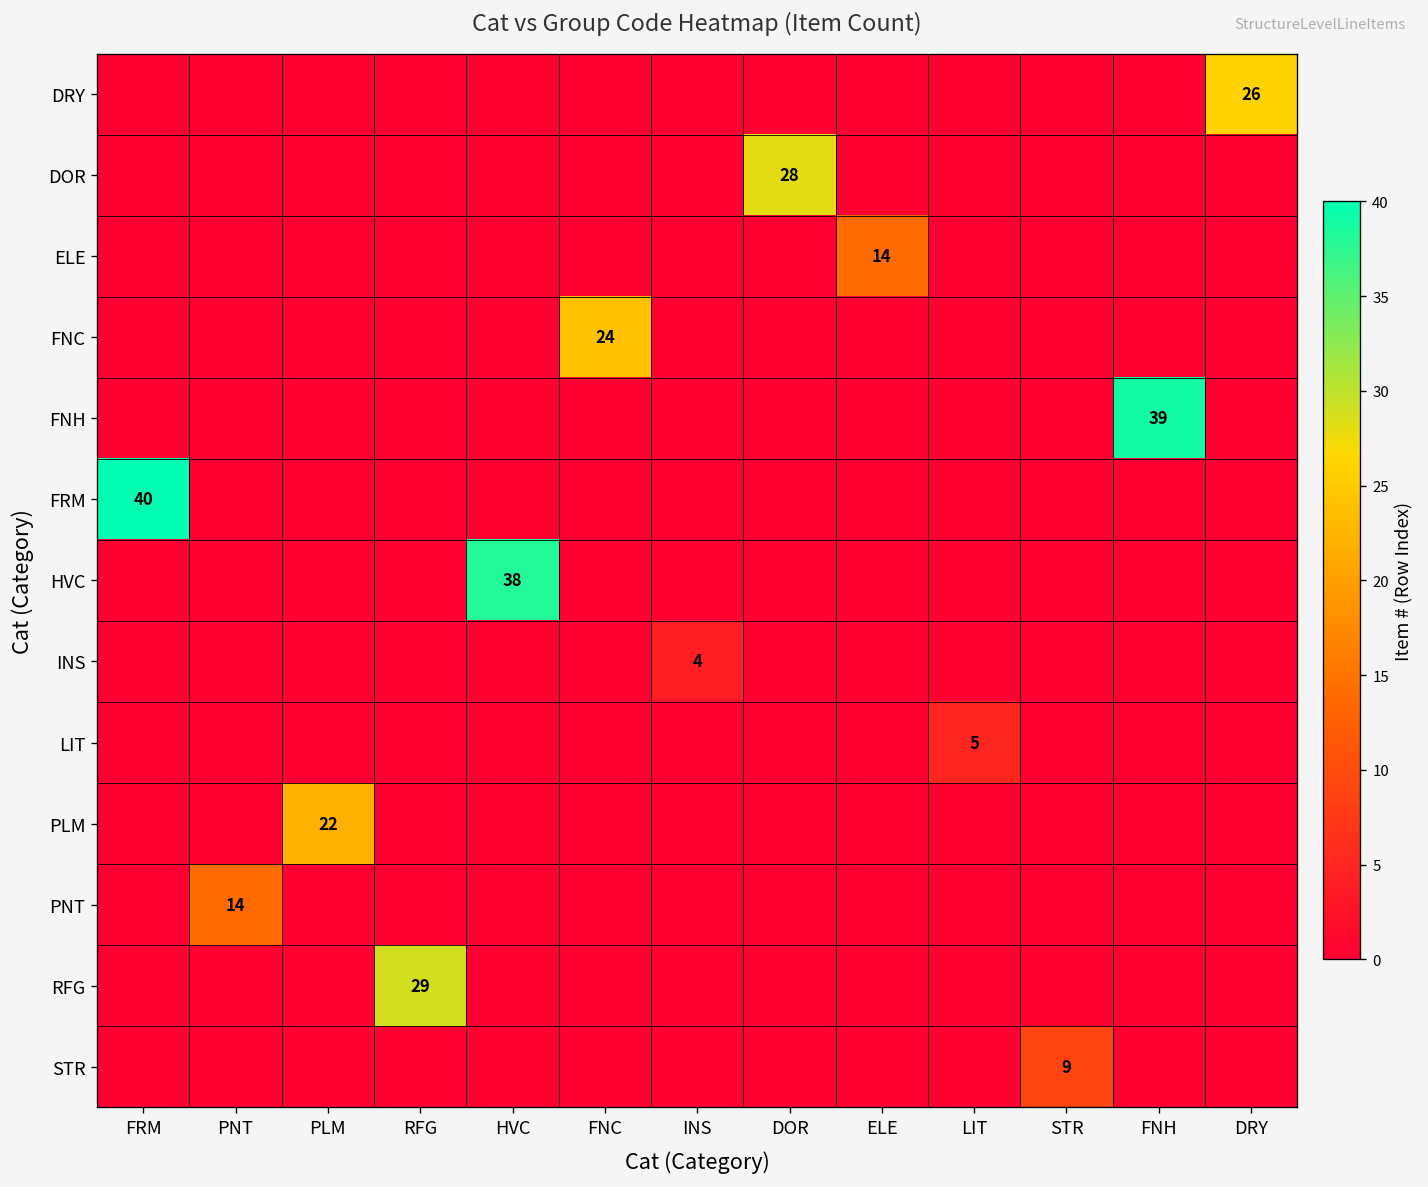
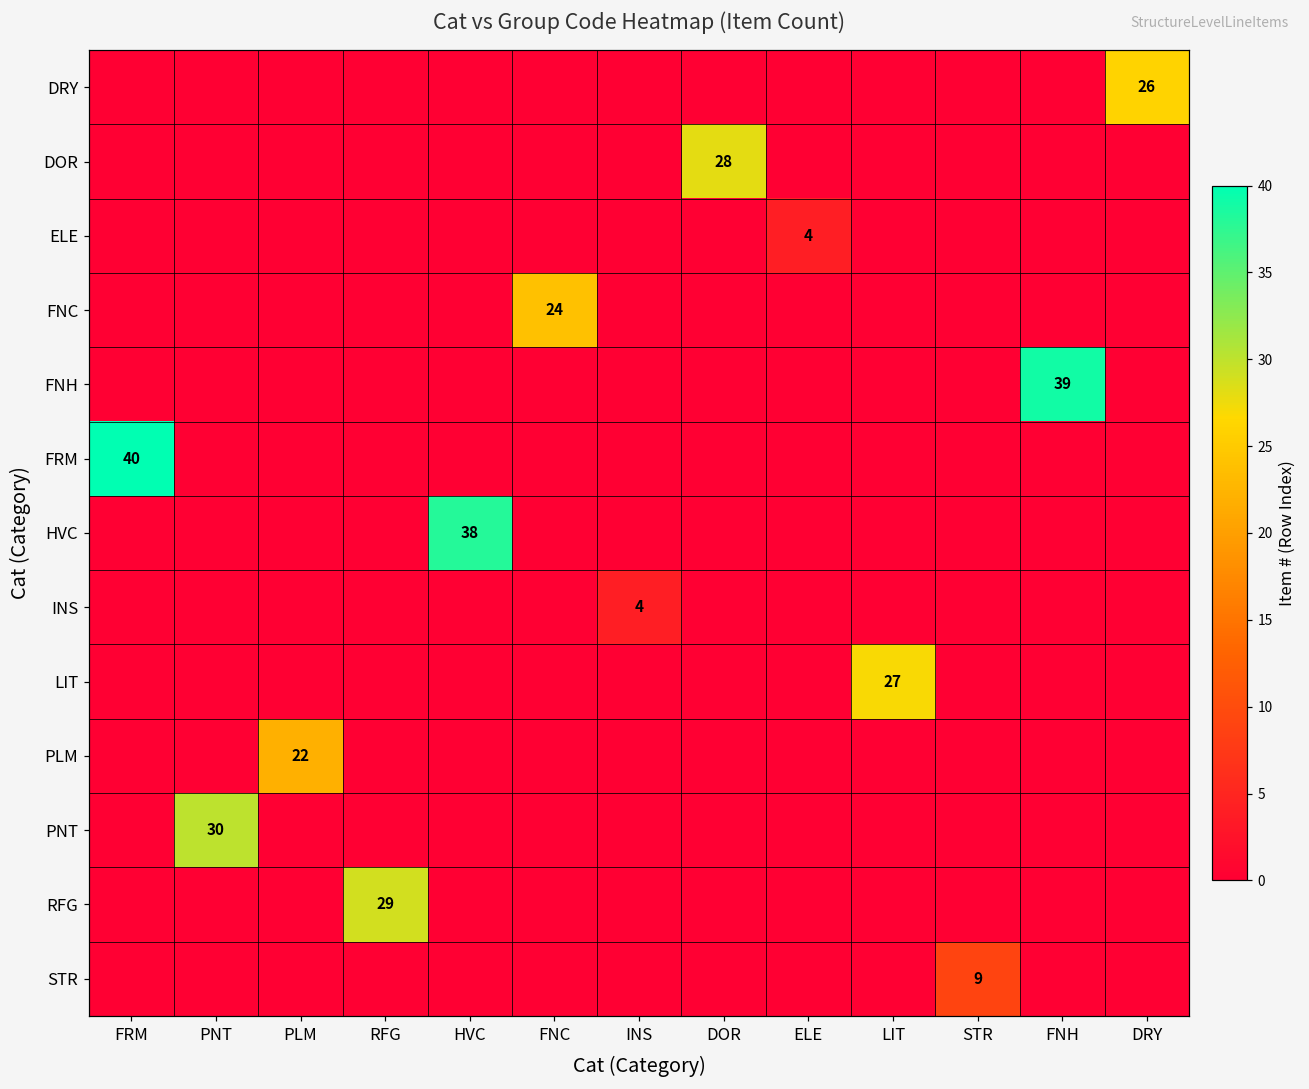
ELE, ELE: 14 -> 4
LIT, LIT: 5 -> 27
PNT, PNT: 14 -> 30
